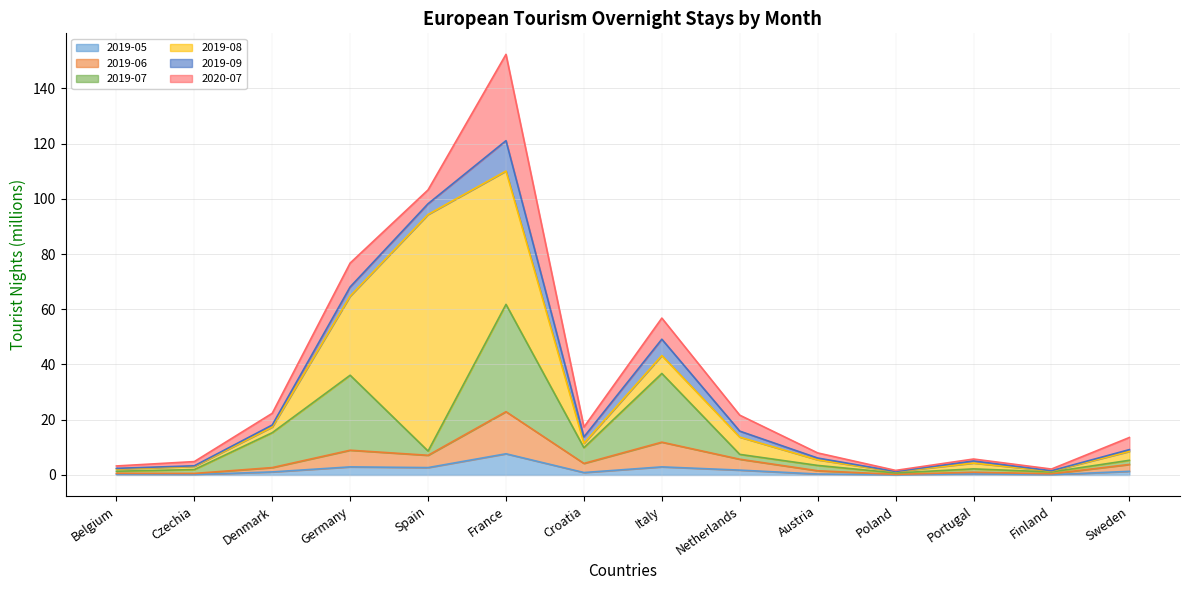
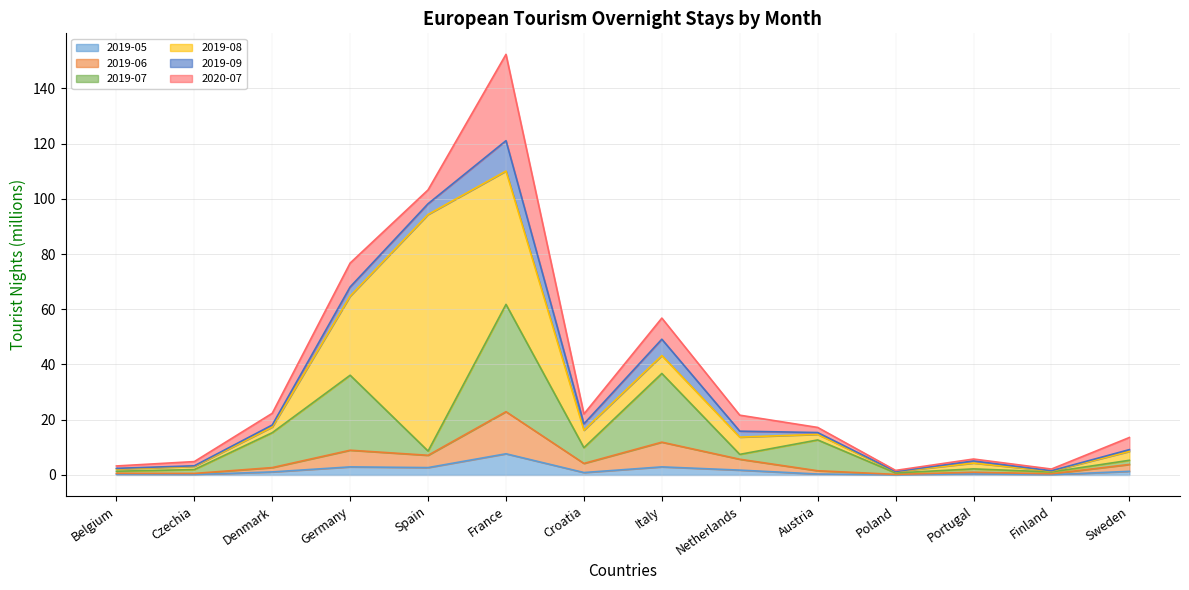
2019-08, Croatia: 2 -> 6
2019-07, Austria: 2 -> 11
